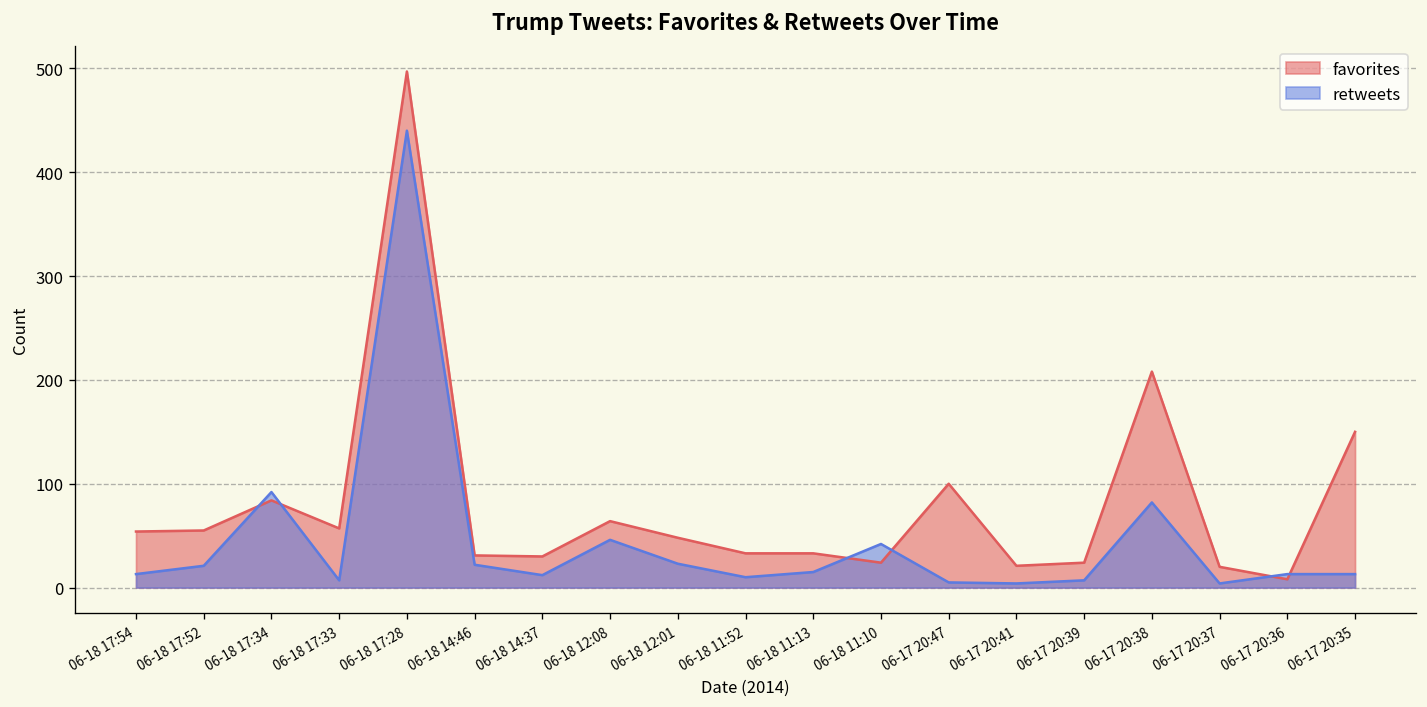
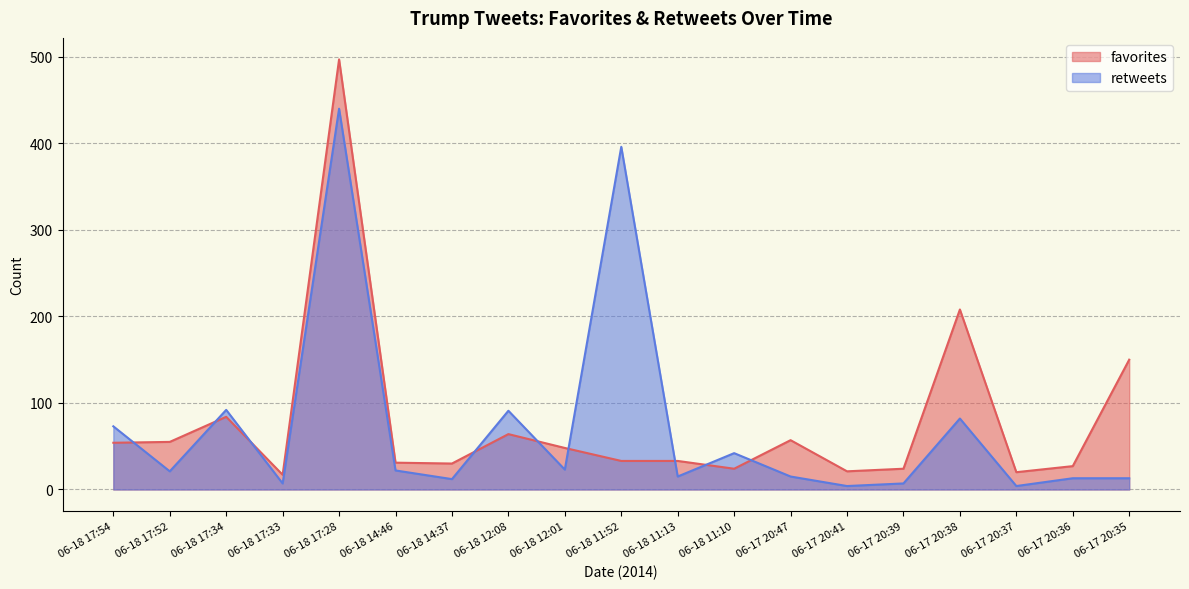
retweets, 06-18 17:54: 10 -> 70
favorites, 06-18 17:33: 60 -> 20
retweets, 06-18 12:08: 50 -> 90
retweets, 06-18 11:52: 10 -> 400
favorites, 06-17 20:47: 100 -> 60
retweets, 06-17 20:47: 10 -> 20
favorites, 06-17 20:36: 10 -> 30
